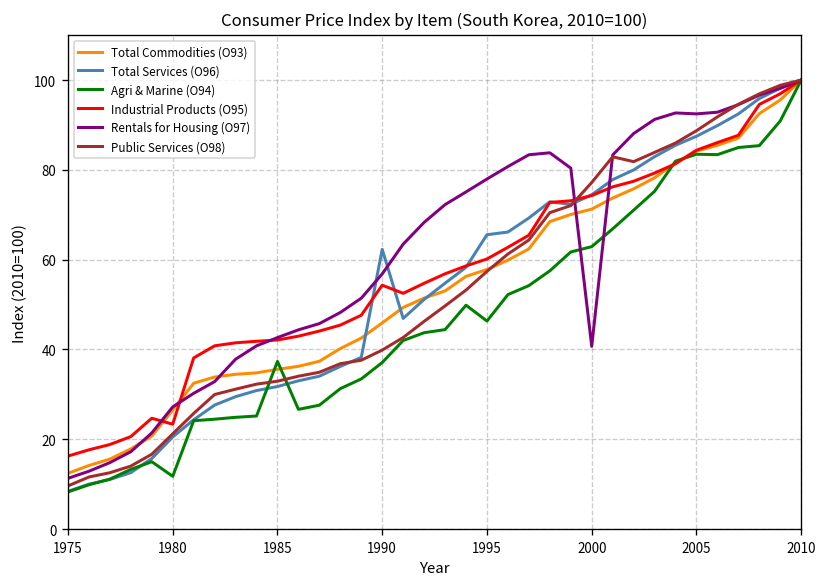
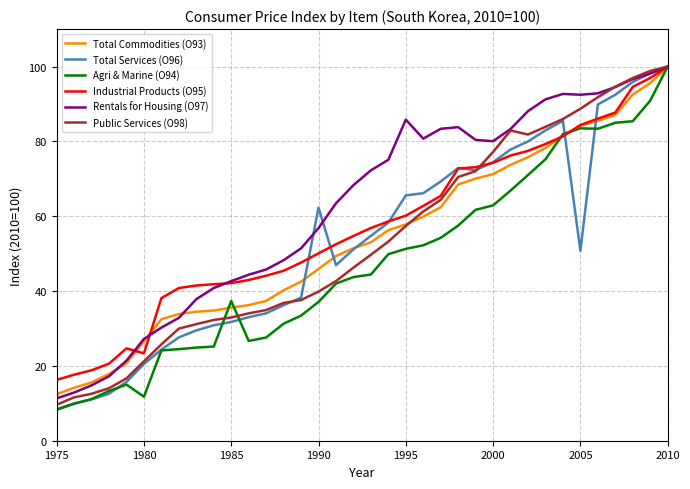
Industrial Products (O95), 1990: 54 -> 50
Agri & Marine (O94), 1995: 46 -> 51
Rentals for Housing (O97), 1995: 78 -> 86
Rentals for Housing (O97), 2000: 41 -> 80
Total Services (O96), 2005: 87 -> 51
